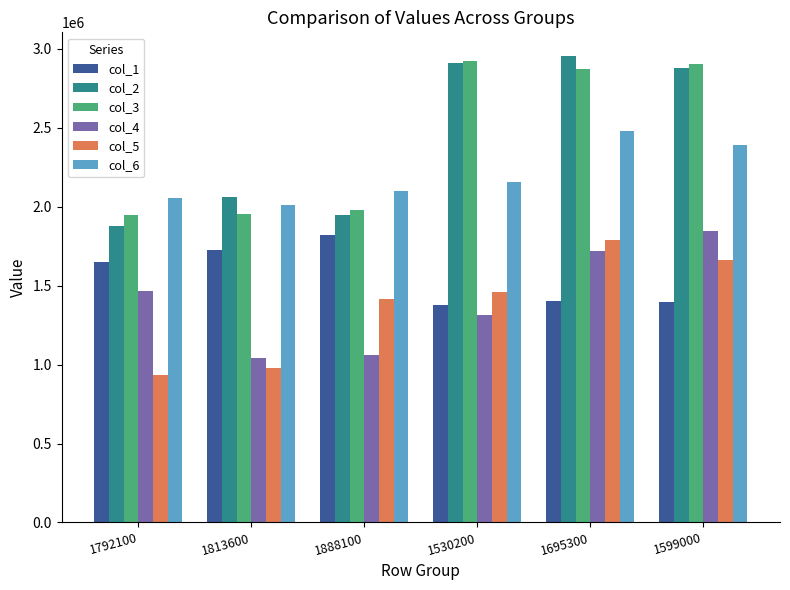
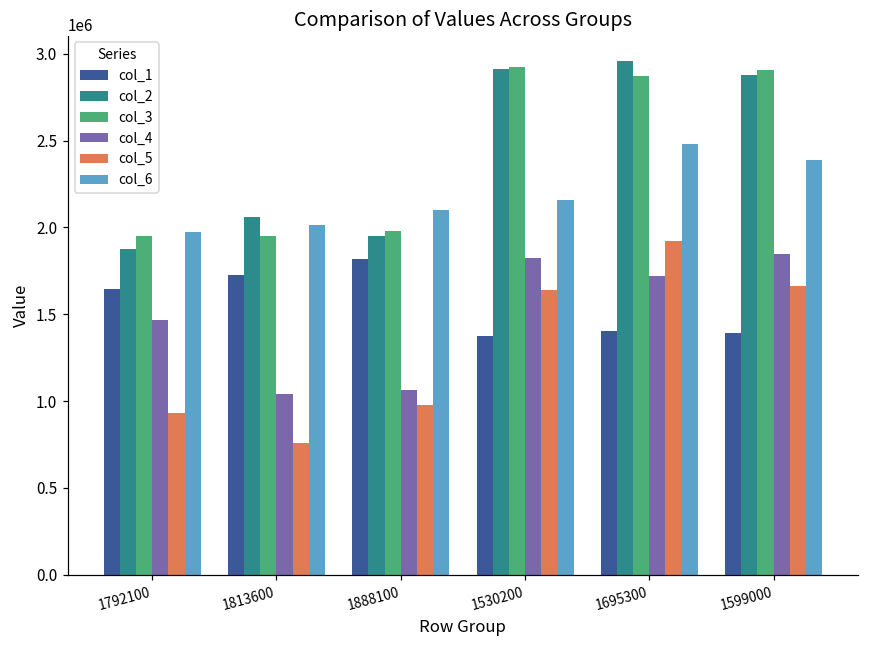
col_6, 1792100: 2050000 -> 1980000
col_5, 1813600: 980000 -> 760000
col_5, 1888100: 1420000 -> 980000
col_4, 1530200: 1310000 -> 1820000
col_5, 1530200: 1460000 -> 1640000
col_5, 1695300: 1790000 -> 1920000
